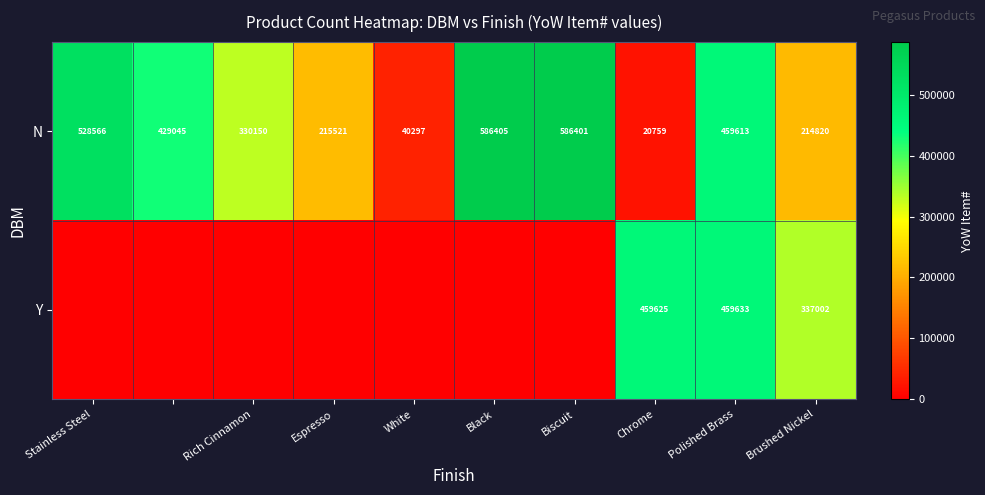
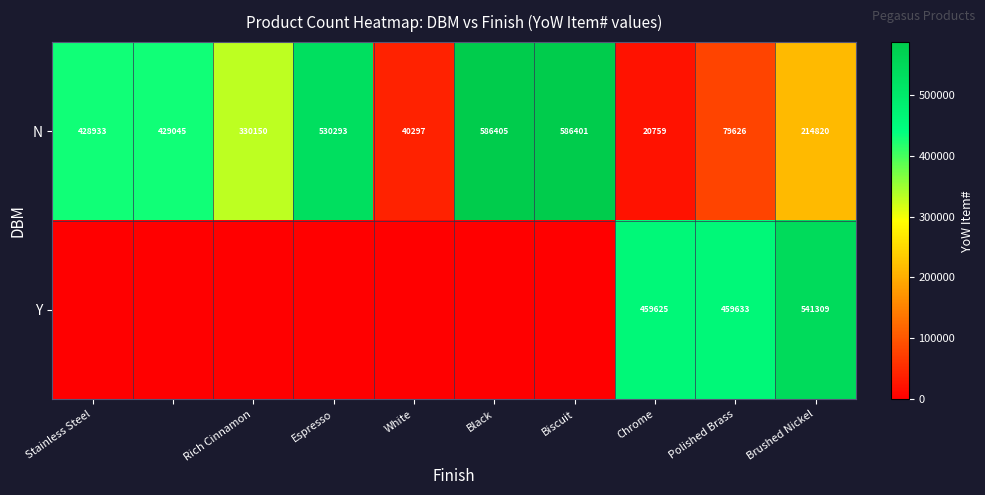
N, Stainless Steel: 528566 -> 428933
N, Espresso: 215521 -> 530293
N, Polished Brass: 459613 -> 79626
Y, Brushed Nickel: 337002 -> 541309
